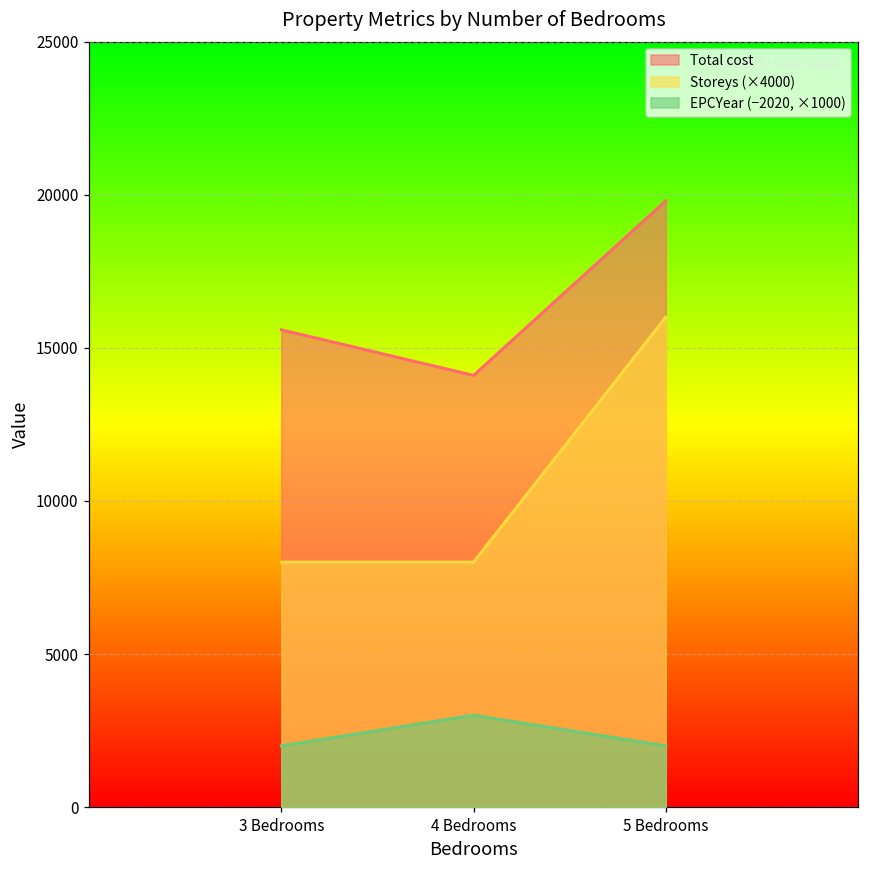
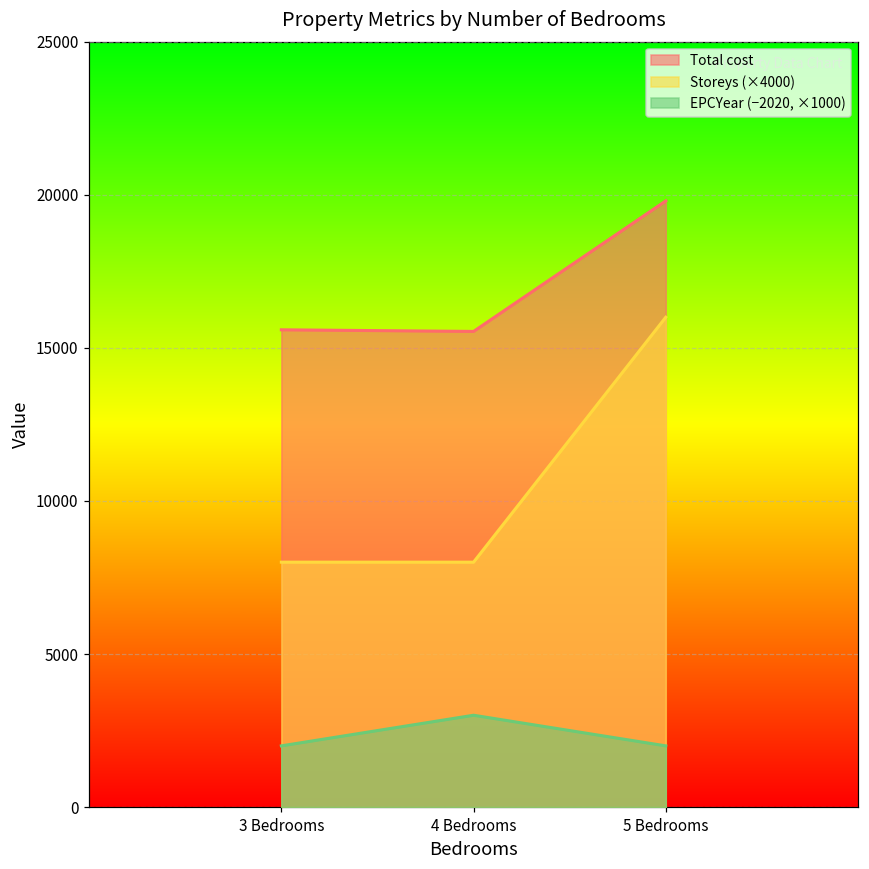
Total cost, 4 Bedrooms: 14100 -> 15500
